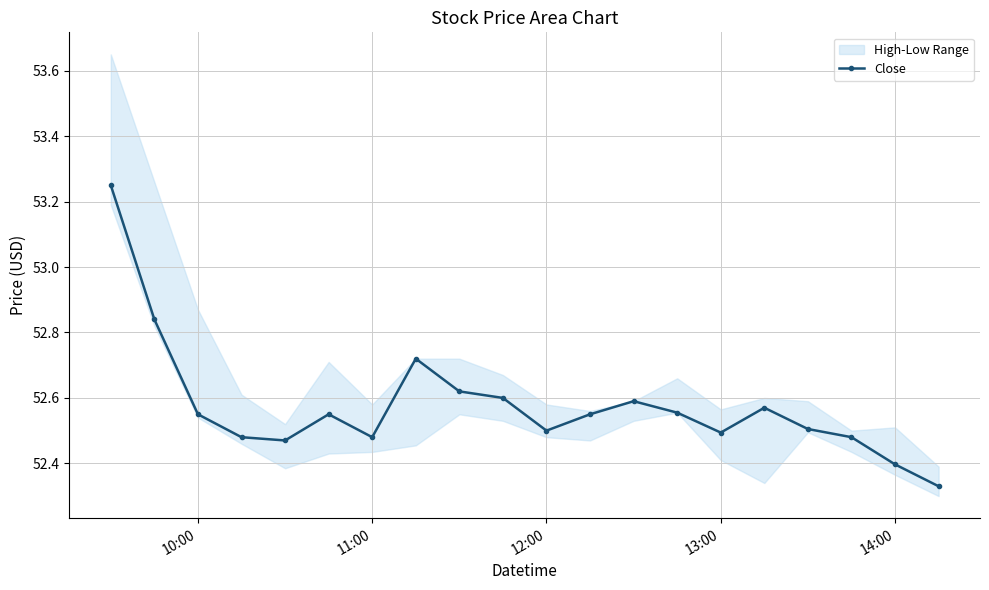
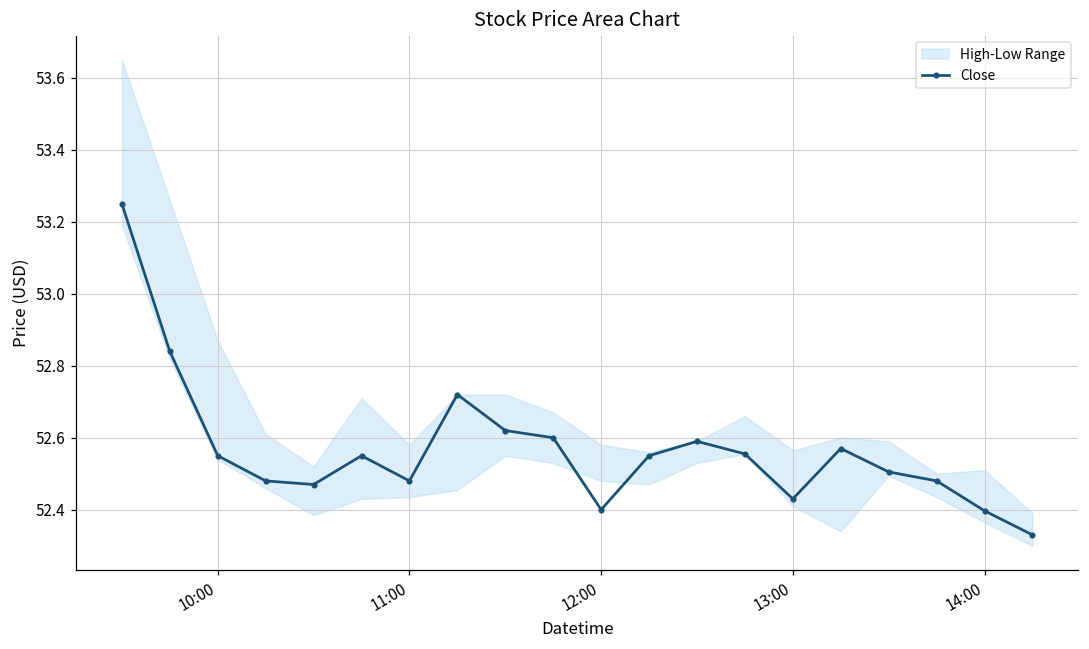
Close, 12:00: 52.5 -> 52.4
Close, 13:00: 52.49 -> 52.43
